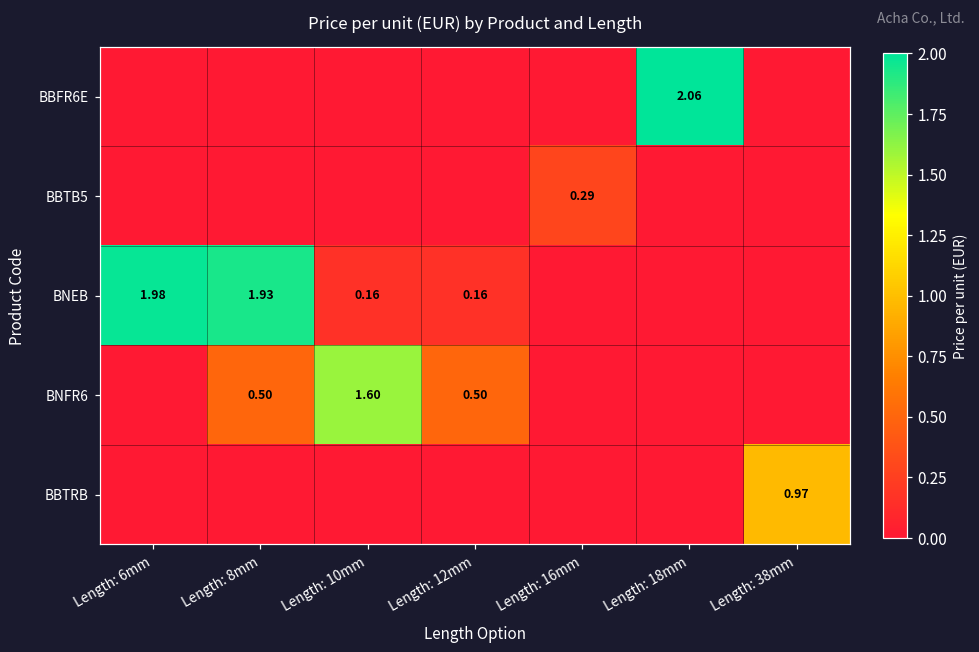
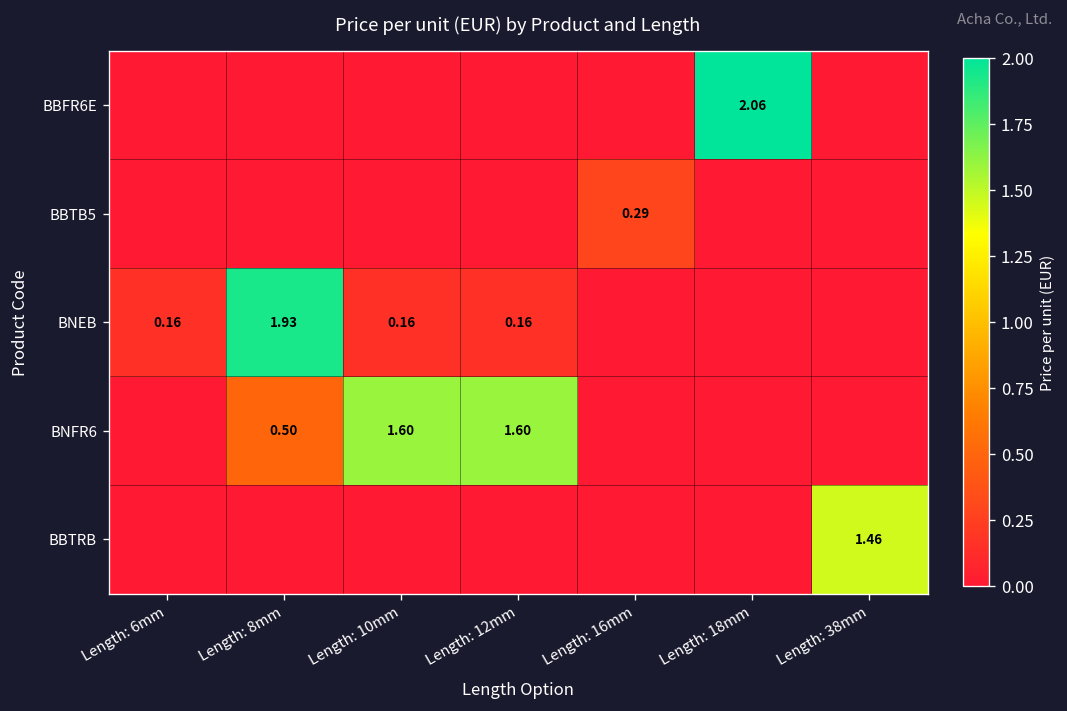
BNEB, Length: 6mm: 1.98 -> 0.16
BNFR6, Length: 12mm: 0.50 -> 1.60
BBTRB, Length: 38mm: 0.97 -> 1.46
